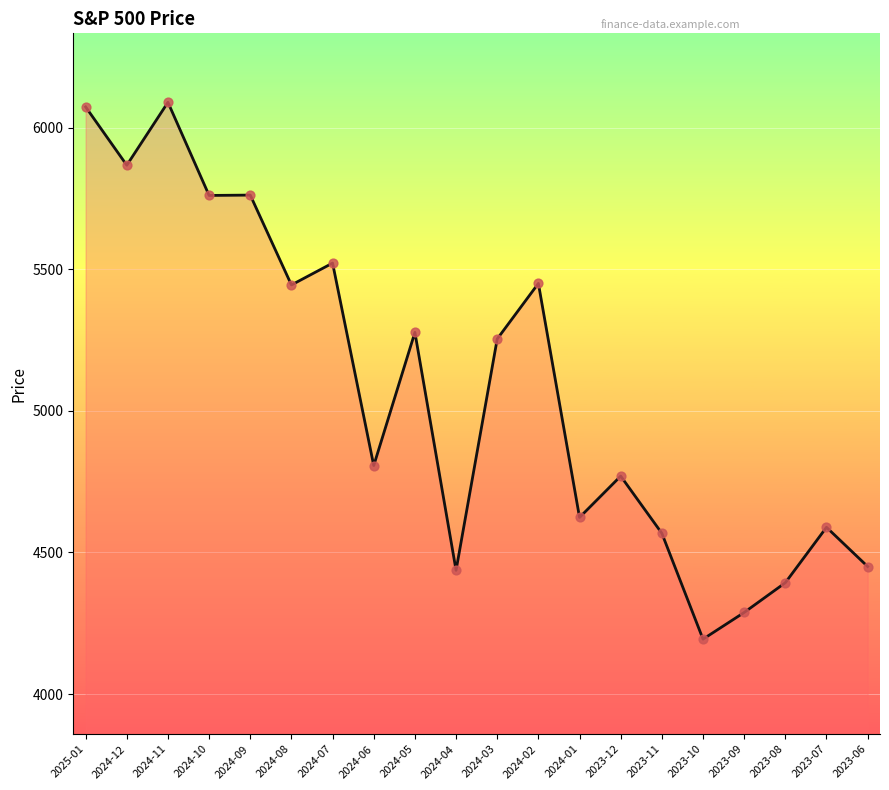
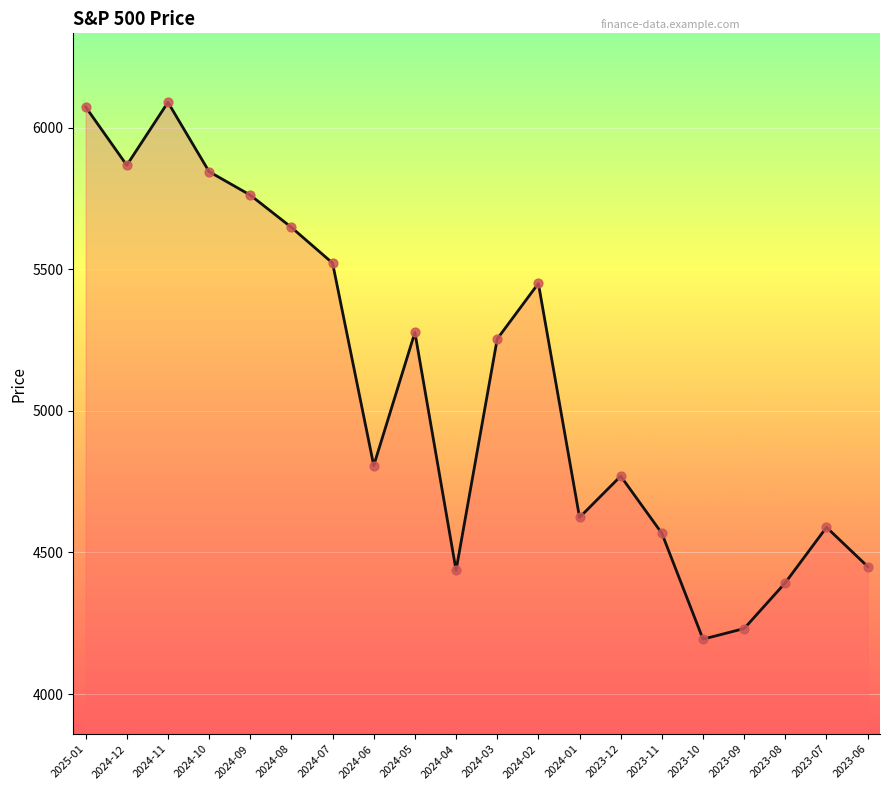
2024-10: 5760 -> 5850
2024-08: 5450 -> 5650
2023-09: 4290 -> 4230
